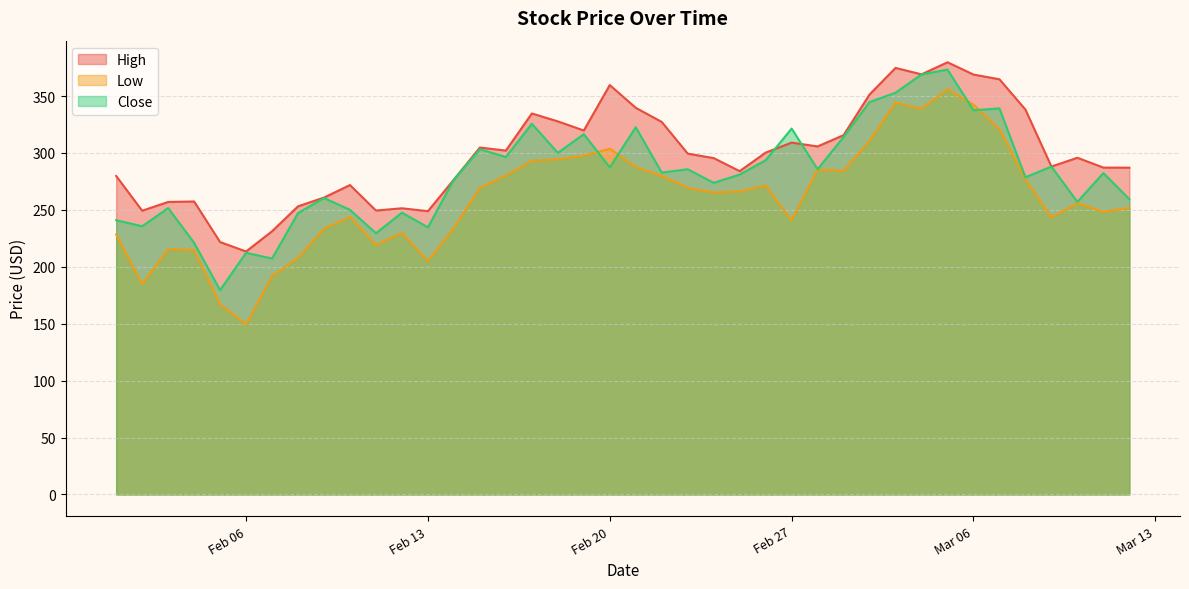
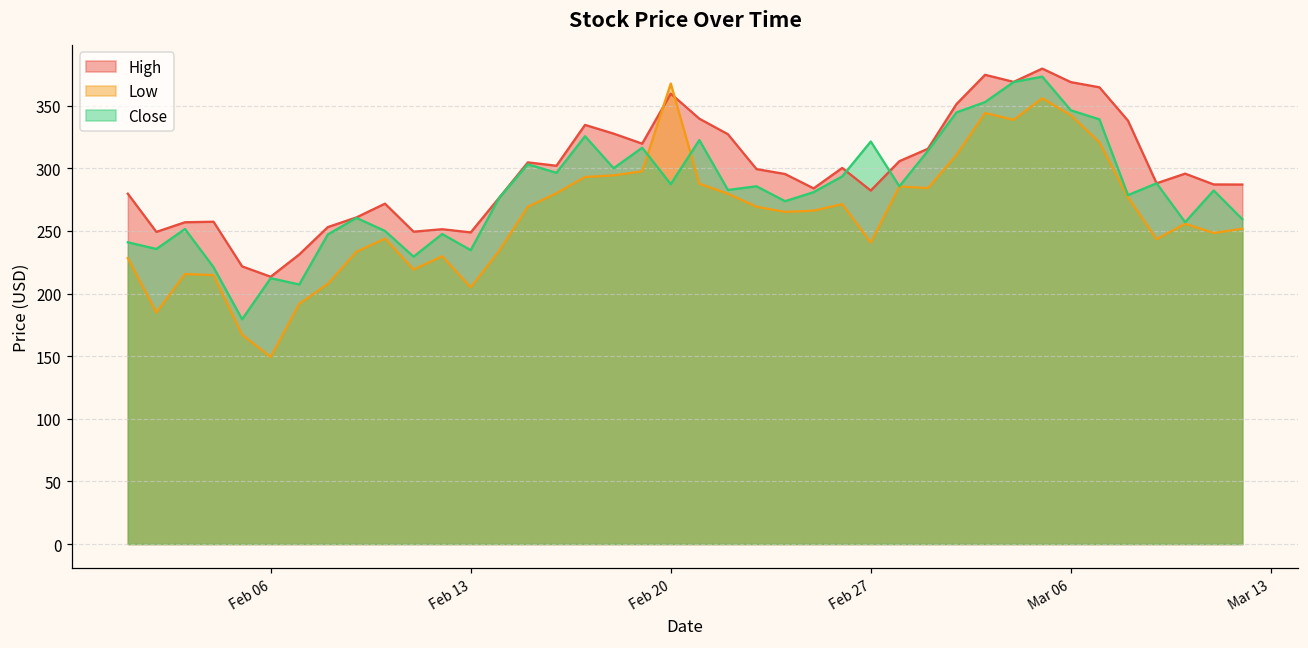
Low, Feb 20: 304 -> 368
High, Feb 27: 309 -> 282
Close, Mar 06: 338 -> 346
